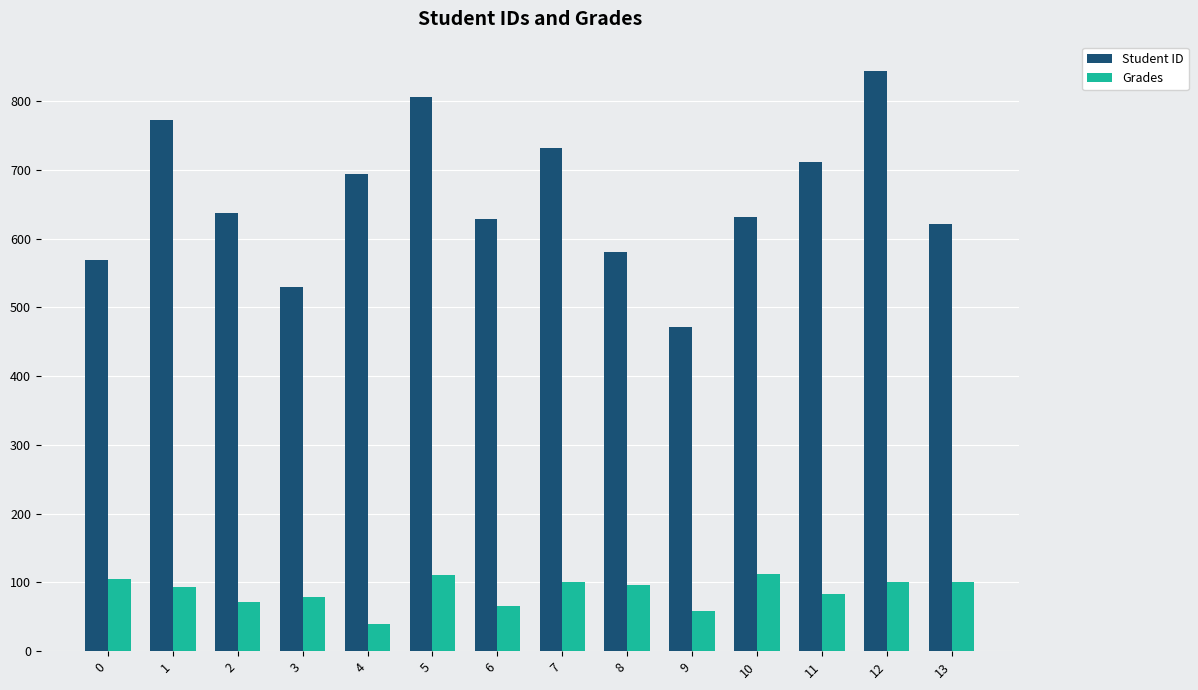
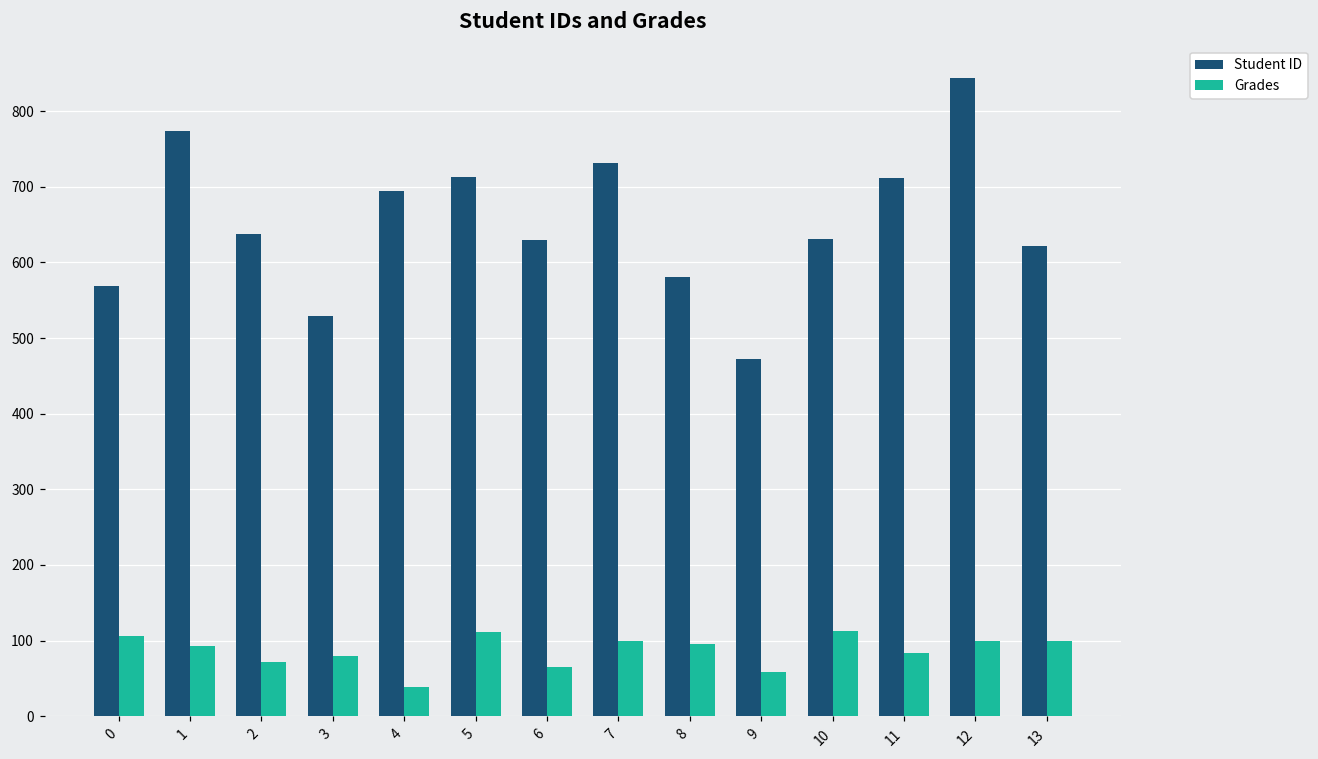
Student ID, 5: 810 -> 710
